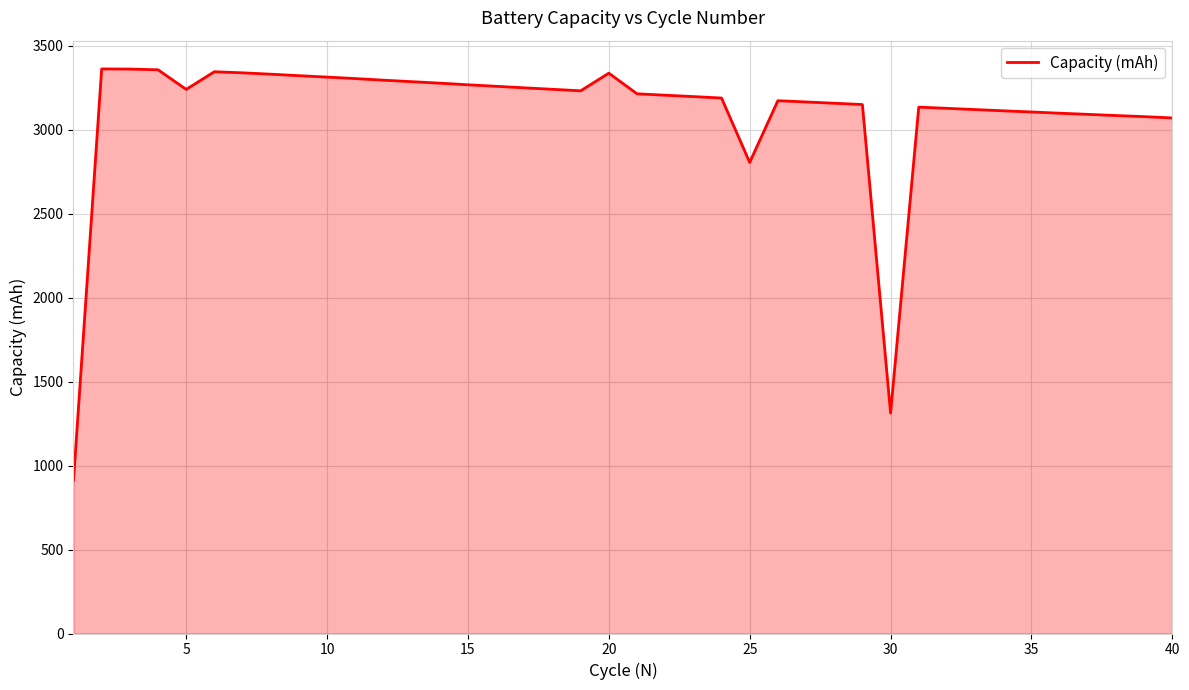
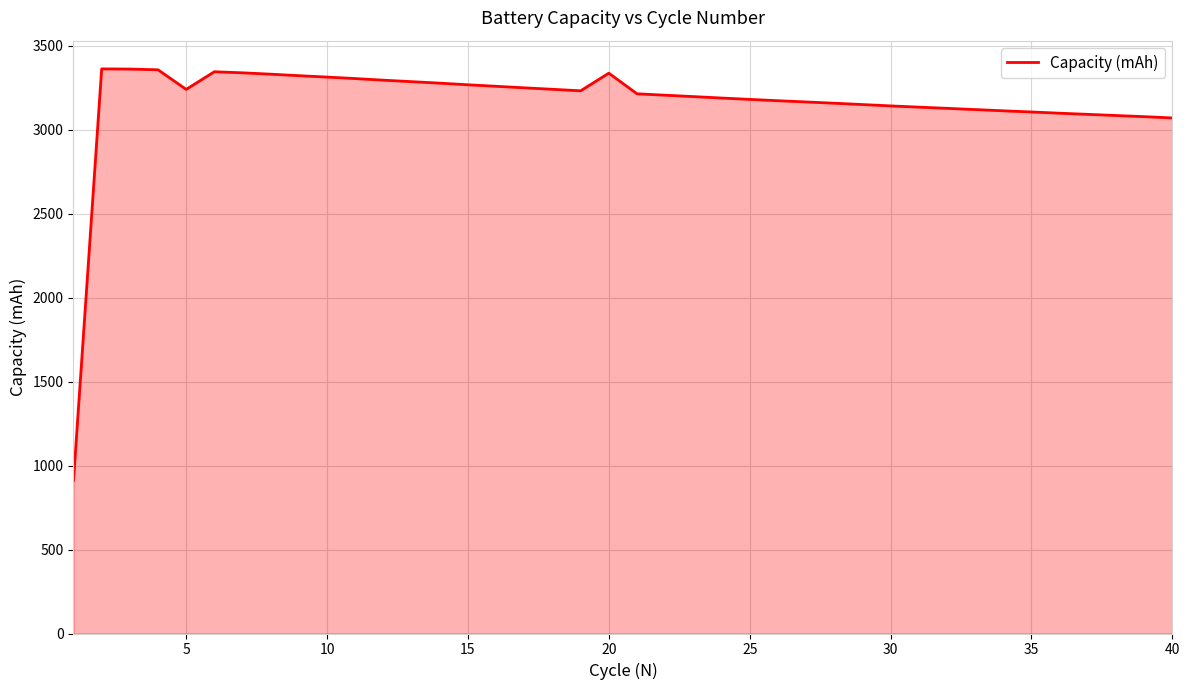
25: 2800 -> 3180
30: 1310 -> 3140
